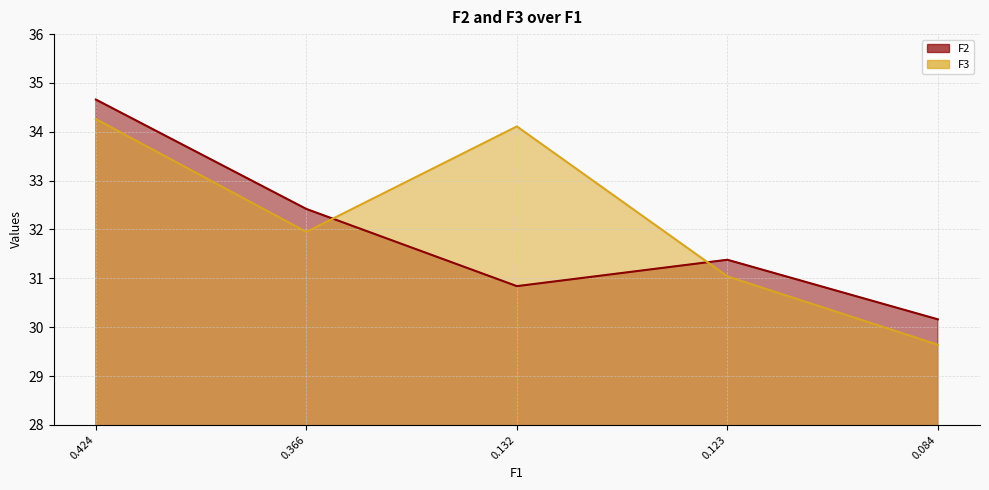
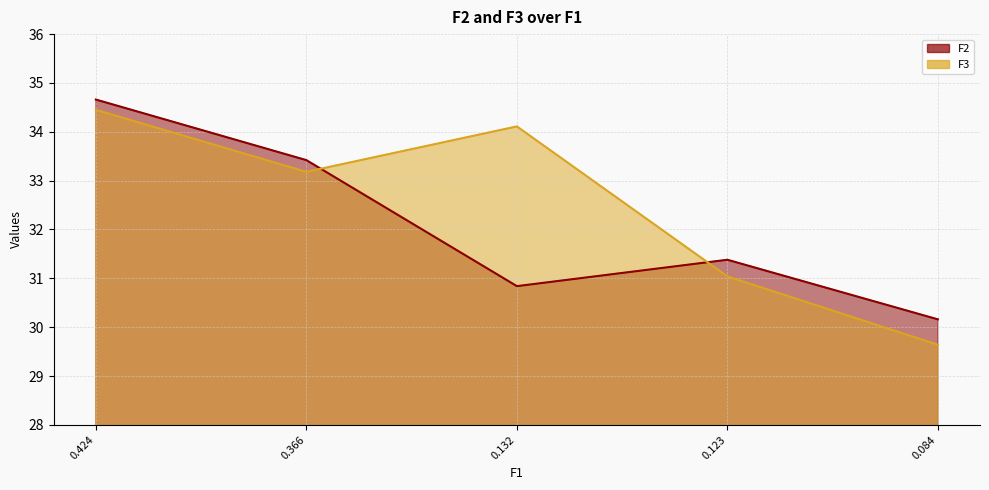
F3, 0.424: 34.3 -> 34.5
F2, 0.366: 32.4 -> 33.4
F3, 0.366: 32.0 -> 33.2
